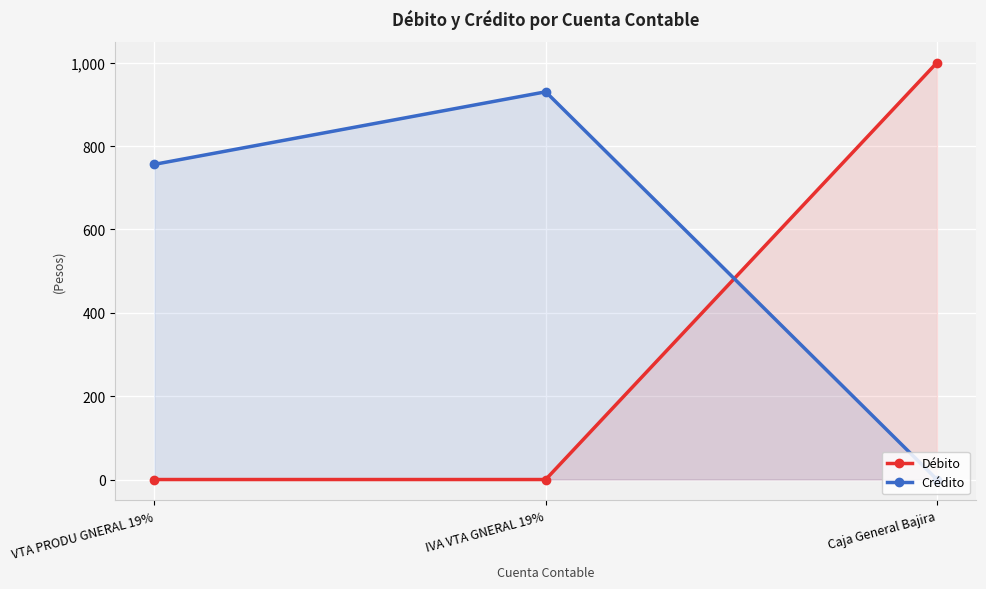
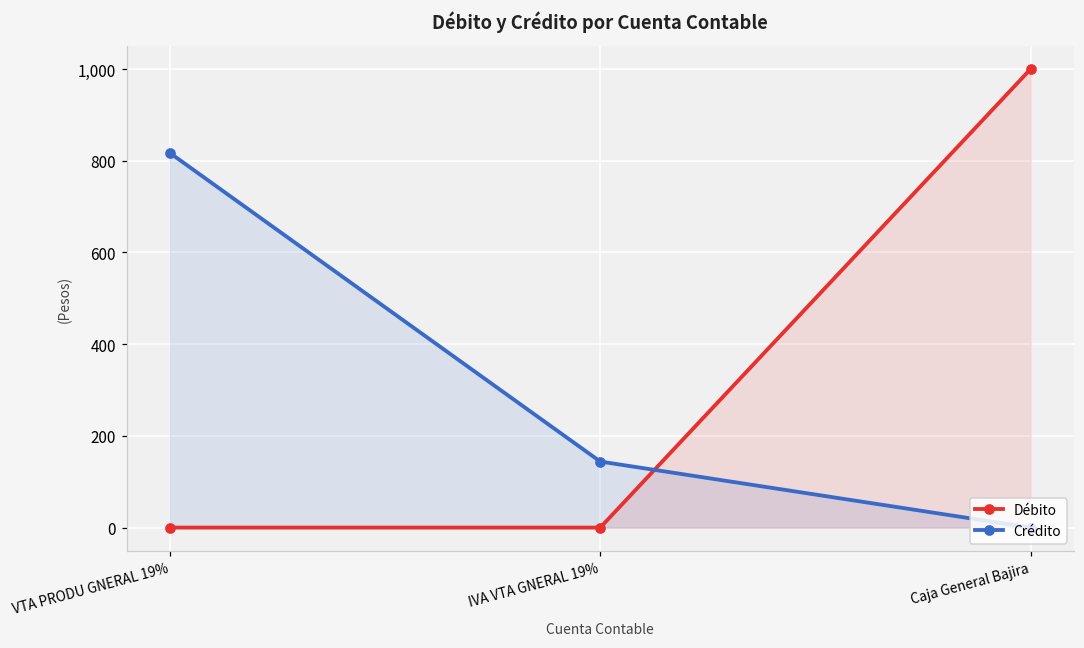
Crédito, VTA PRODU GNERAL 19%: 760 -> 820
Crédito, IVA VTA GNERAL 19%: 930 -> 140
